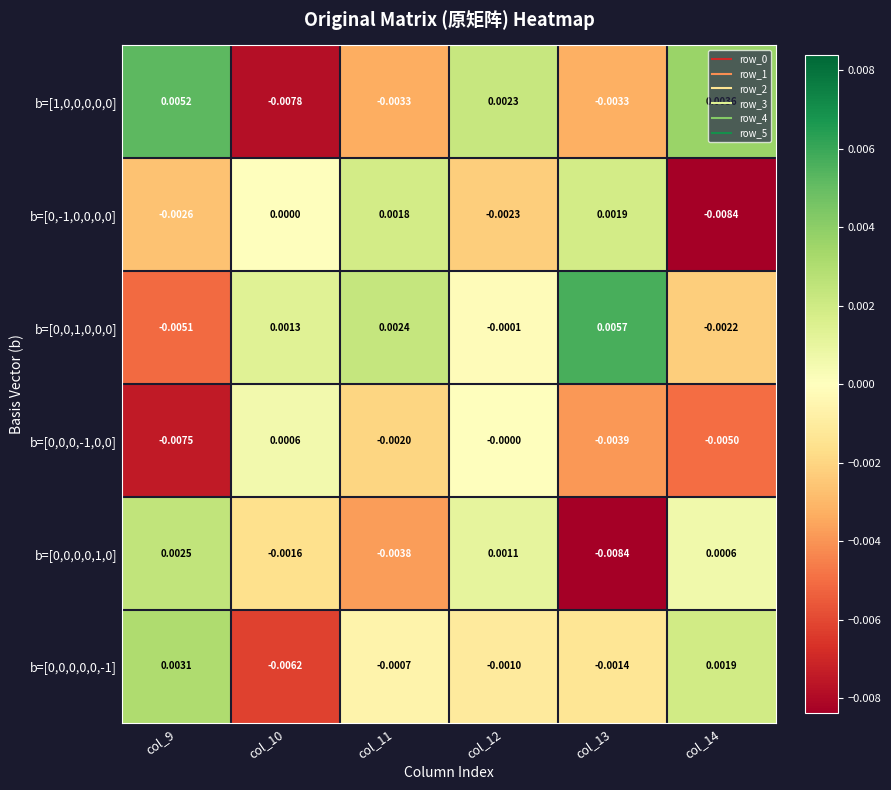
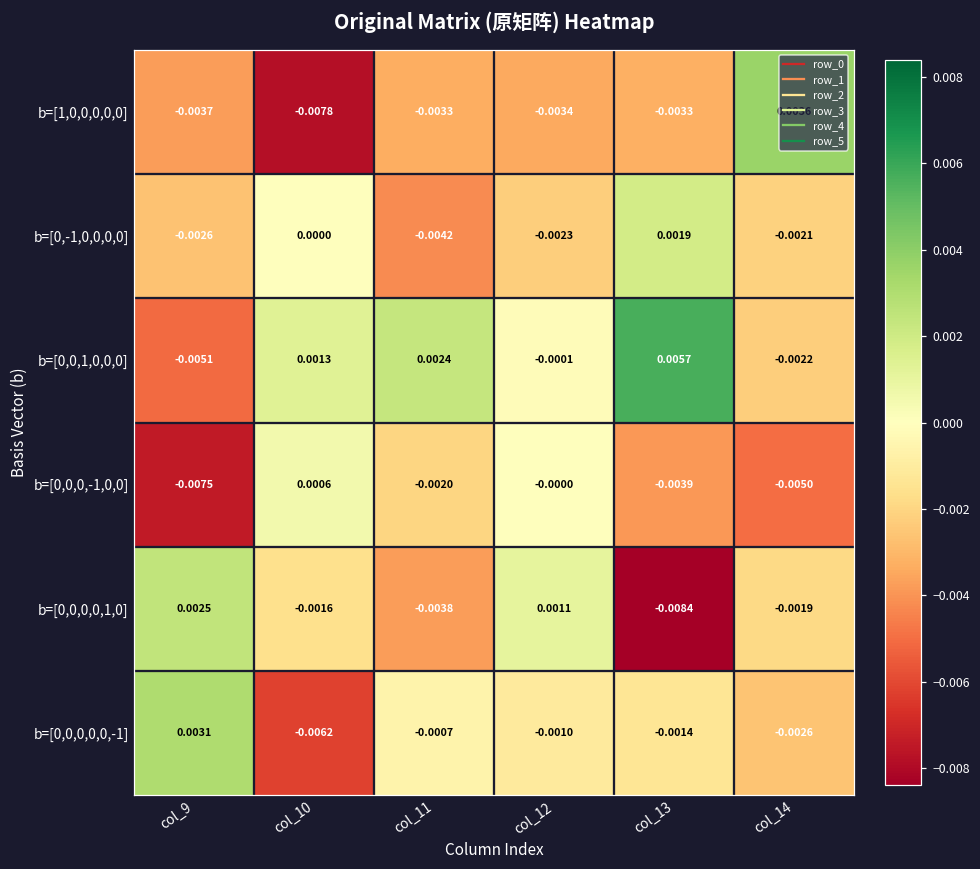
b=[1,0,0,0,0,0], col_9: 0.0052 -> -0.0037
b=[1,0,0,0,0,0], col_12: 0.0023 -> -0.0034
b=[0,-1,0,0,0,0], col_11: 0.0018 -> -0.0042
b=[0,-1,0,0,0,0], col_14: -0.0084 -> -0.0021
b=[0,0,0,0,1,0], col_14: 0.0006 -> -0.0019
b=[0,0,0,0,0,-1], col_14: 0.0019 -> -0.0026
